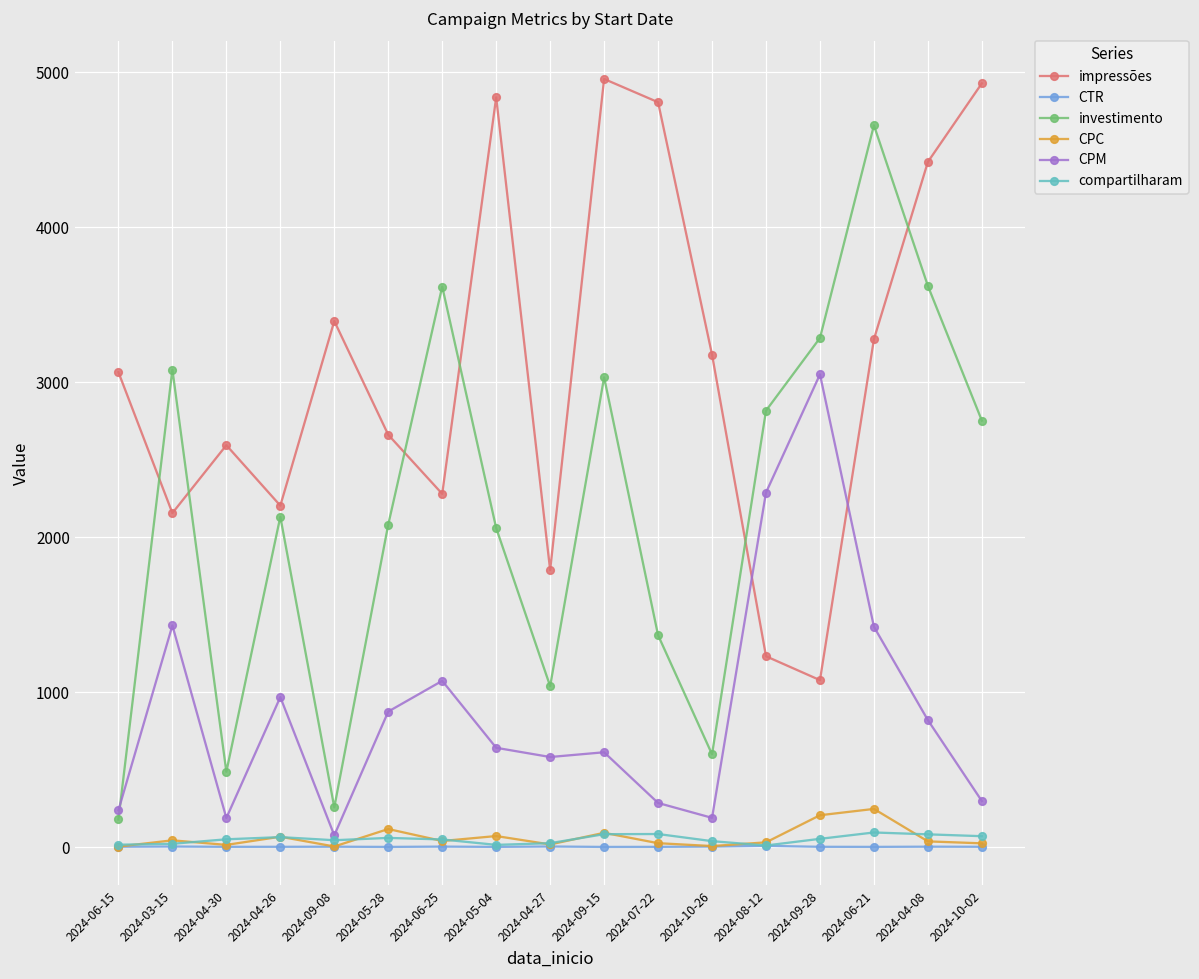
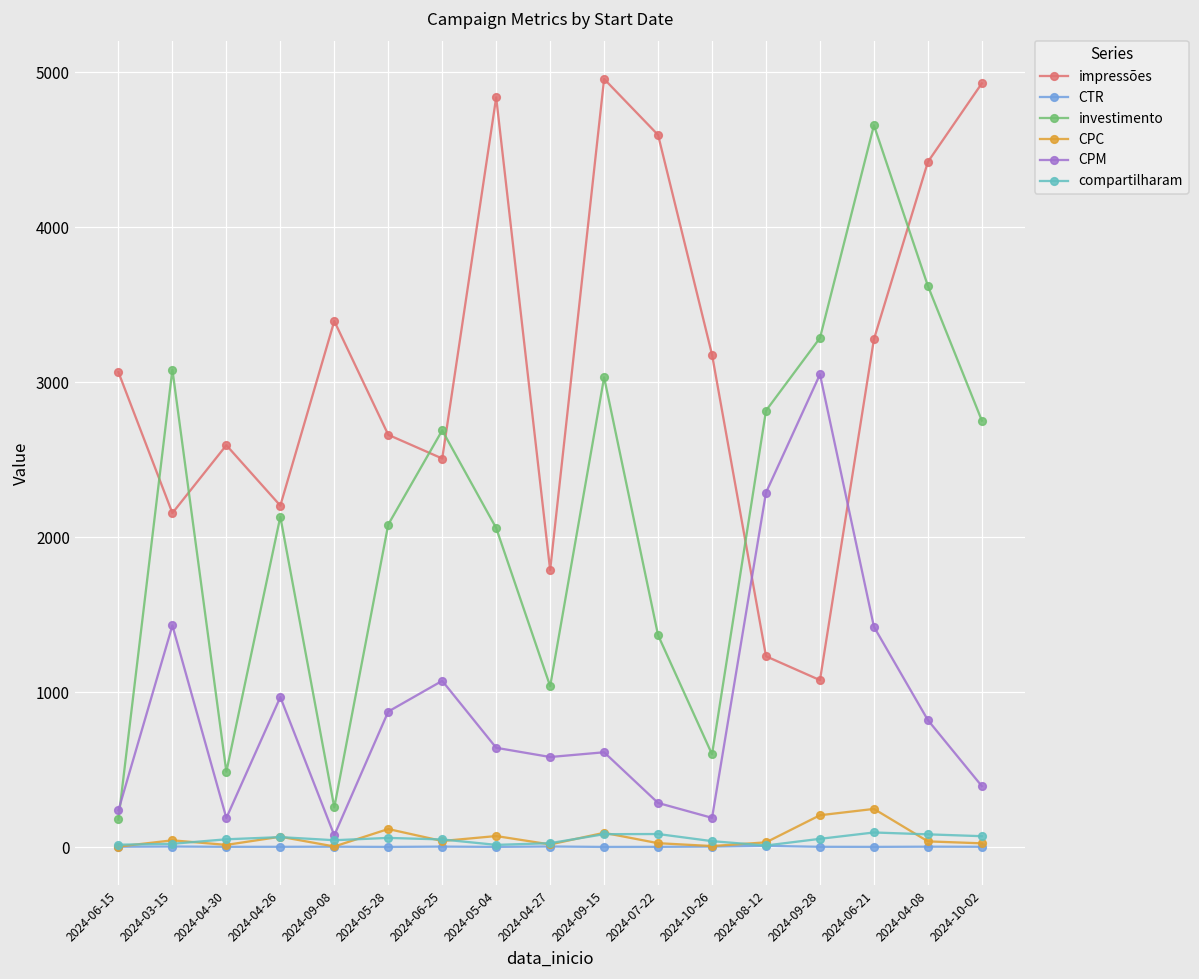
impressões, 2024-06-25: 2280 -> 2510
investimento, 2024-06-25: 3620 -> 2690
impressões, 2024-07-22: 4810 -> 4600
CPM, 2024-10-02: 300 -> 390
